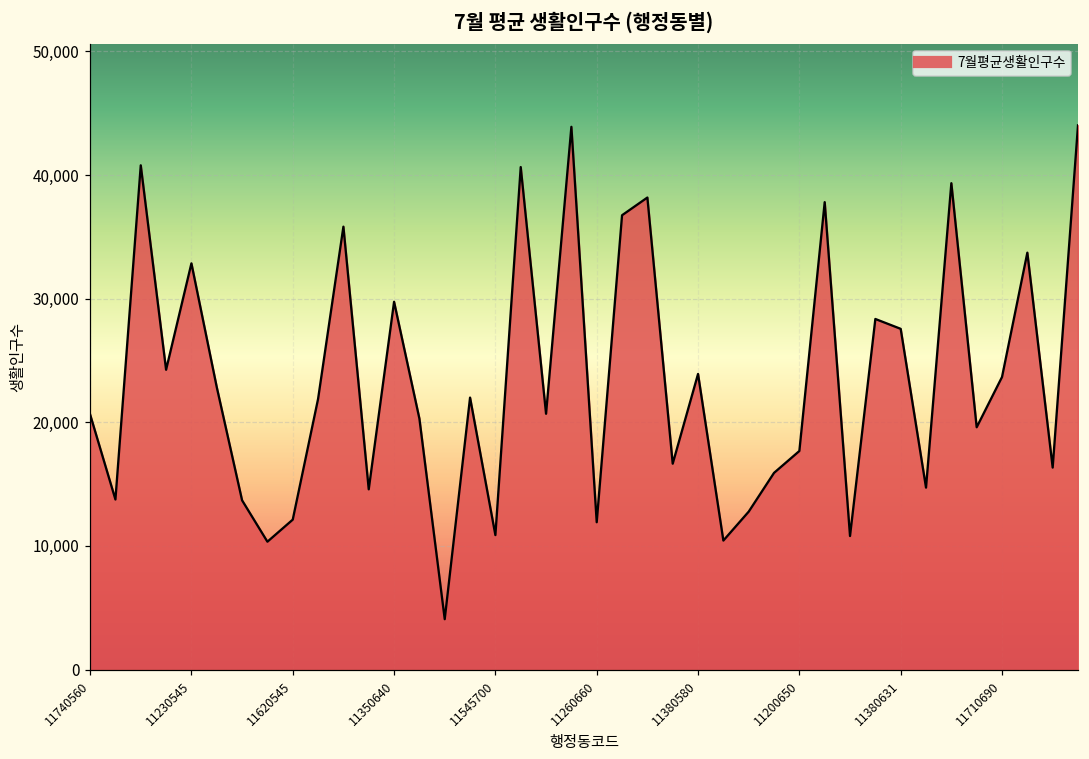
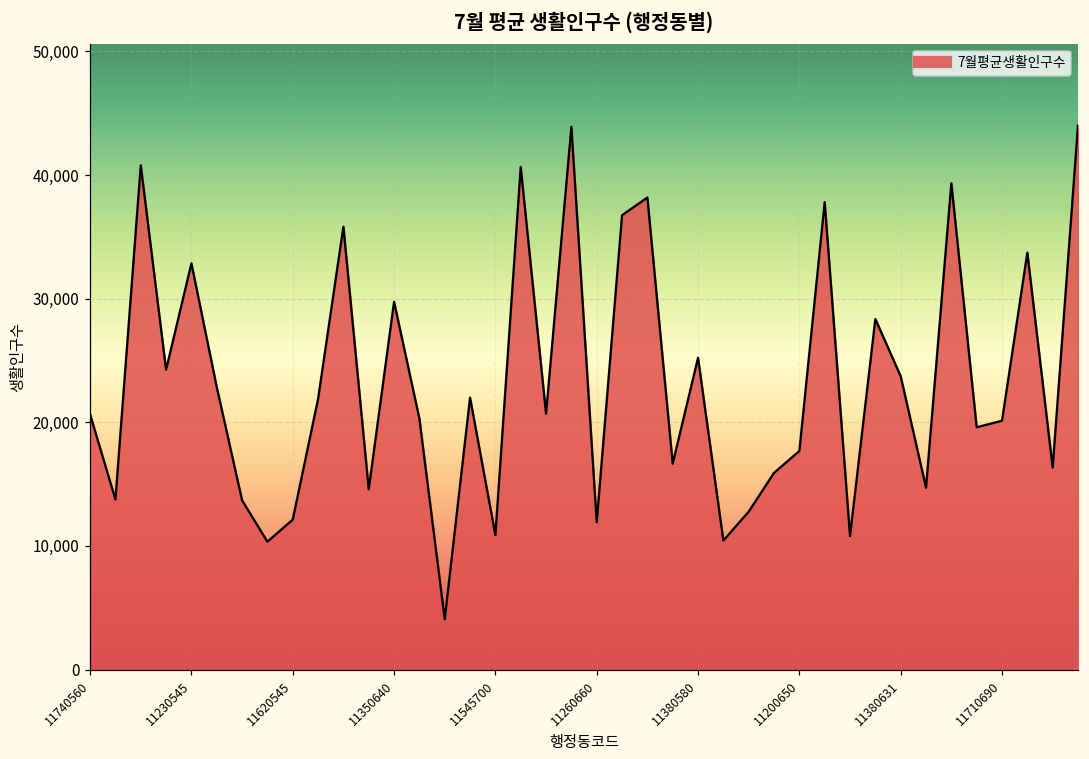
11380580: 23,900 -> 25,200
11380631: 27,600 -> 23,700
11710690: 23,700 -> 20,100
